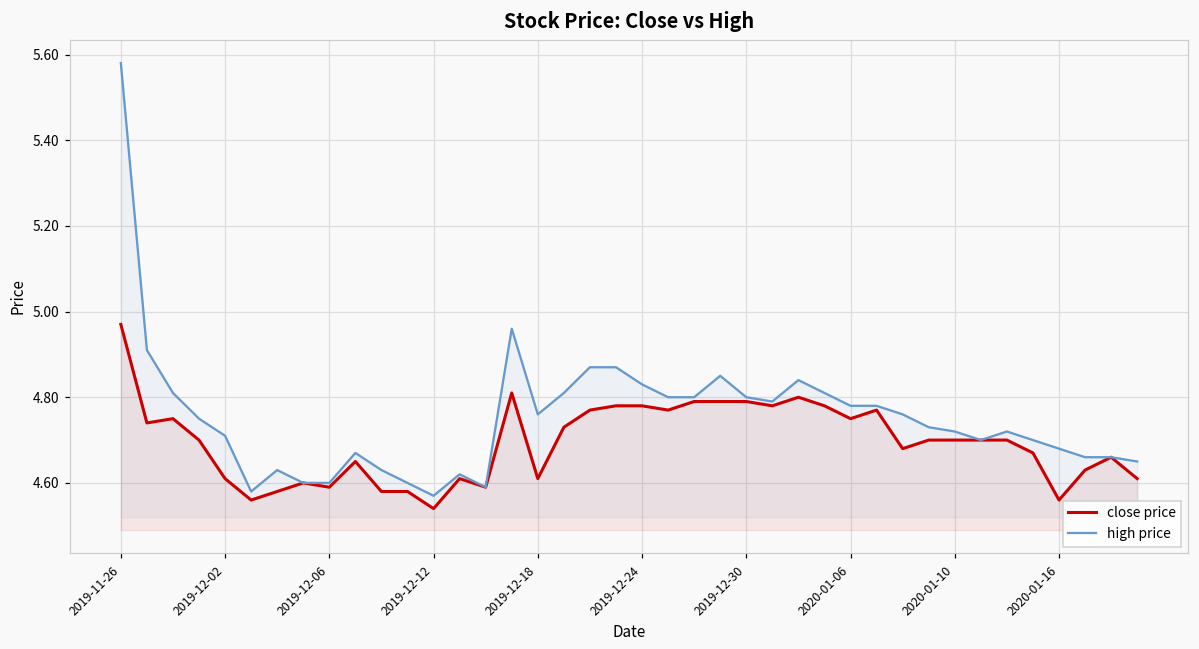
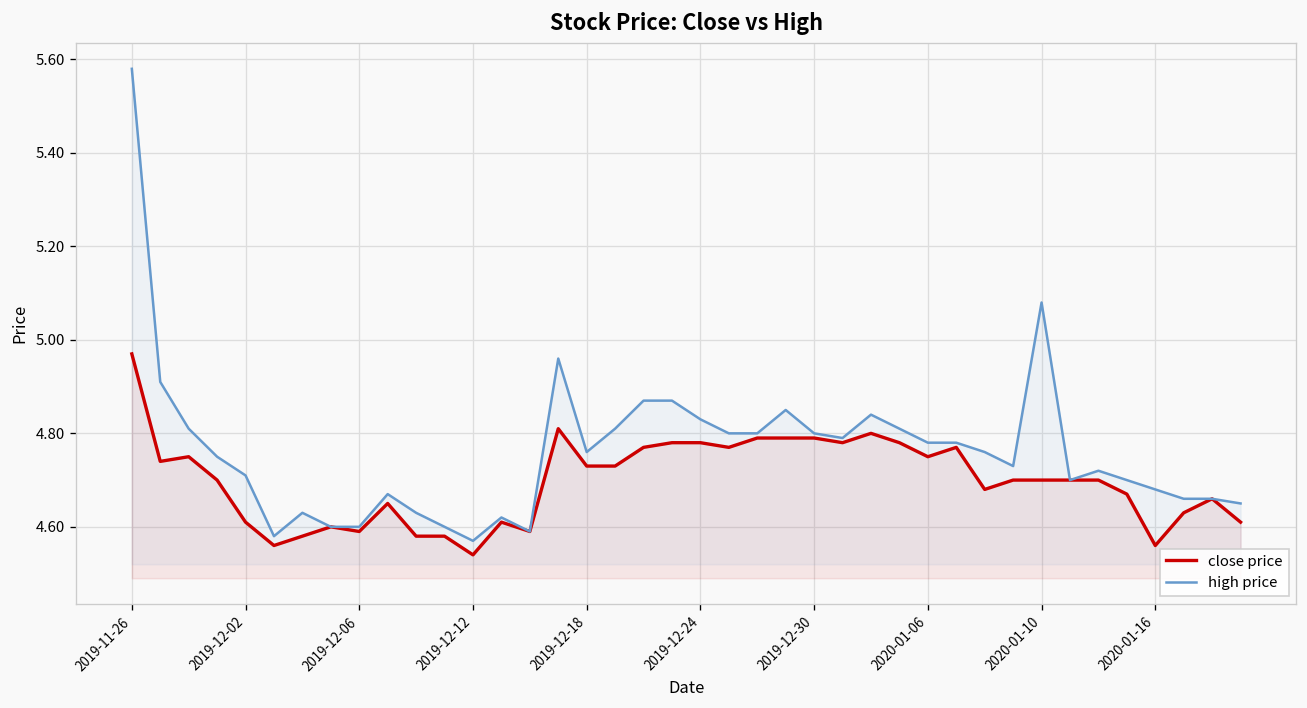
close price, 2019-12-18: 4.61 -> 4.73
high price, 2020-01-10: 4.72 -> 5.08
